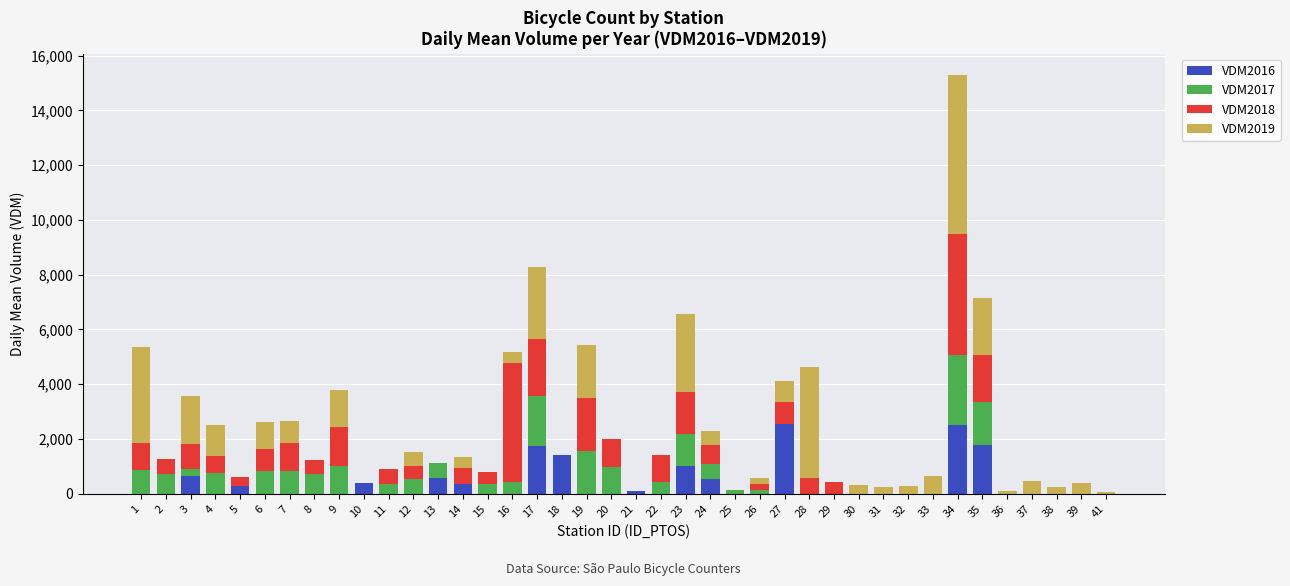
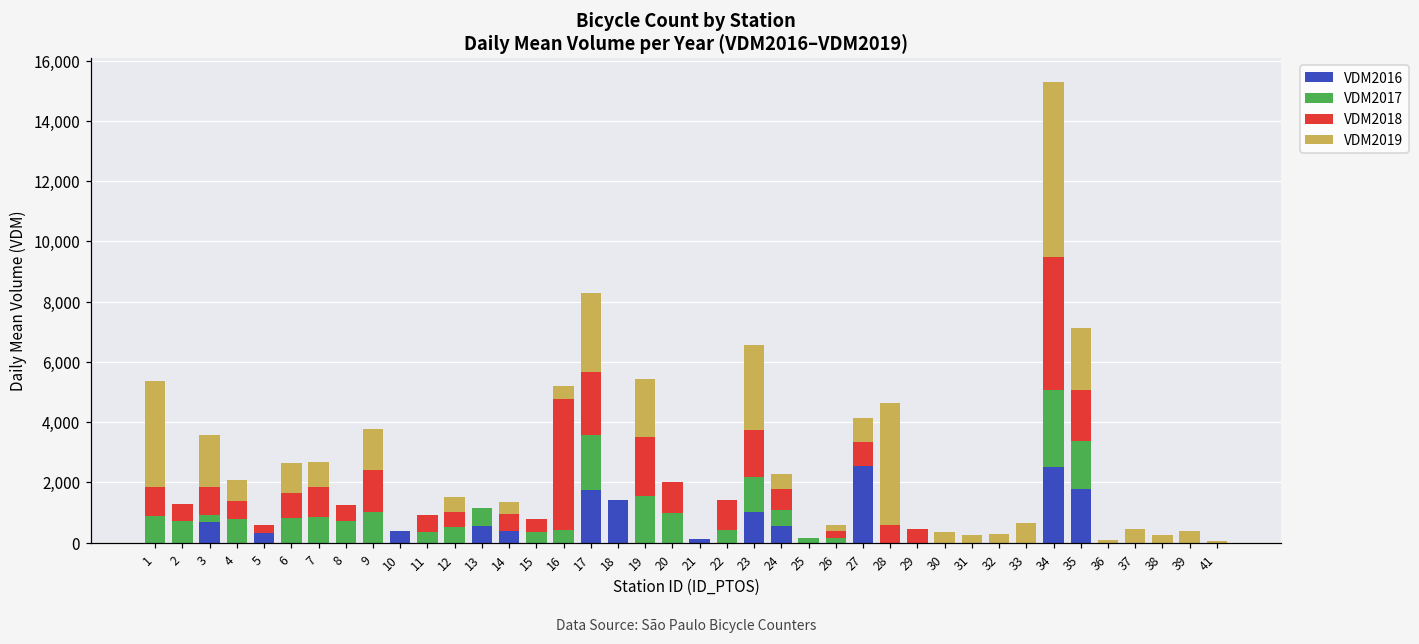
VDM2019, 4: 1,100 -> 700
